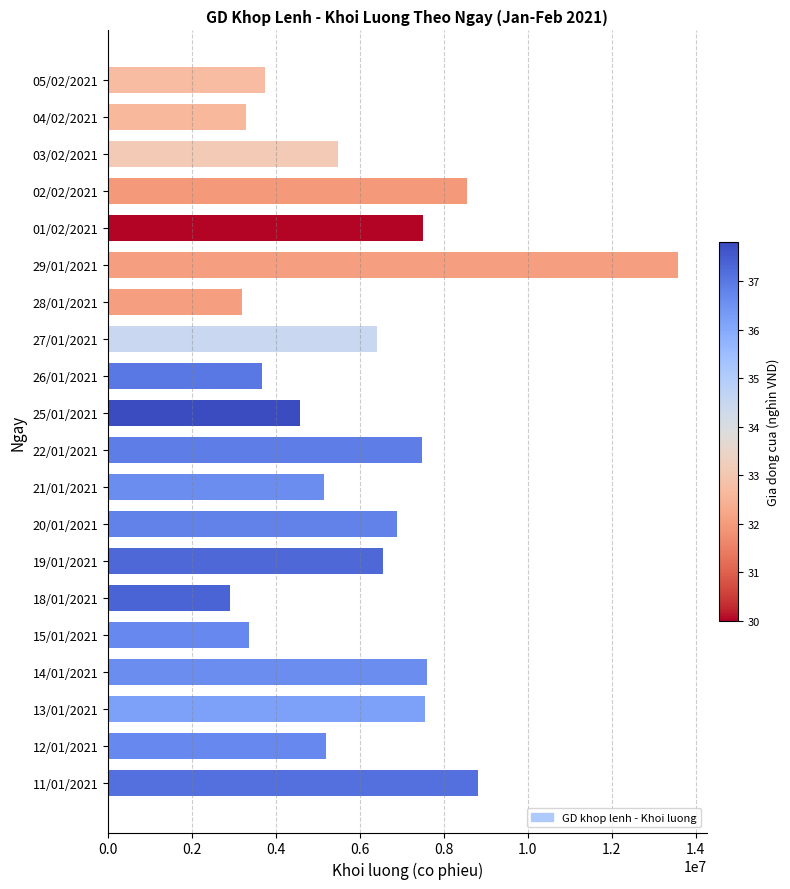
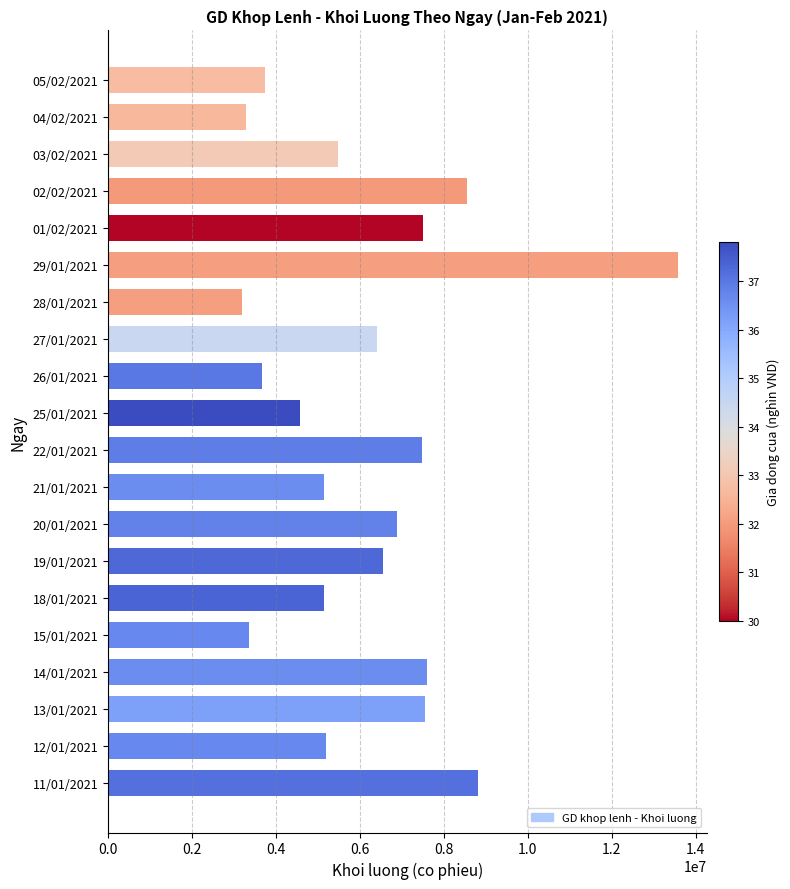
18/01/2021: 2900000 -> 5200000
